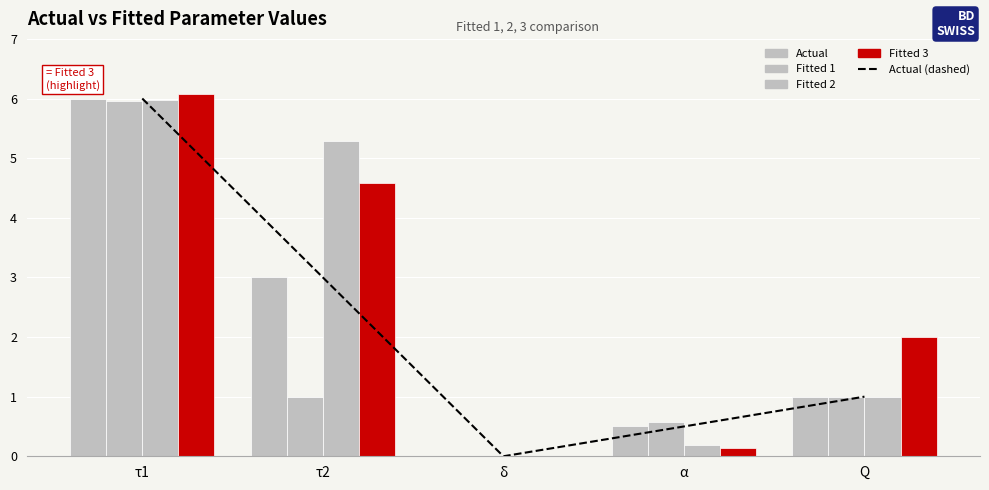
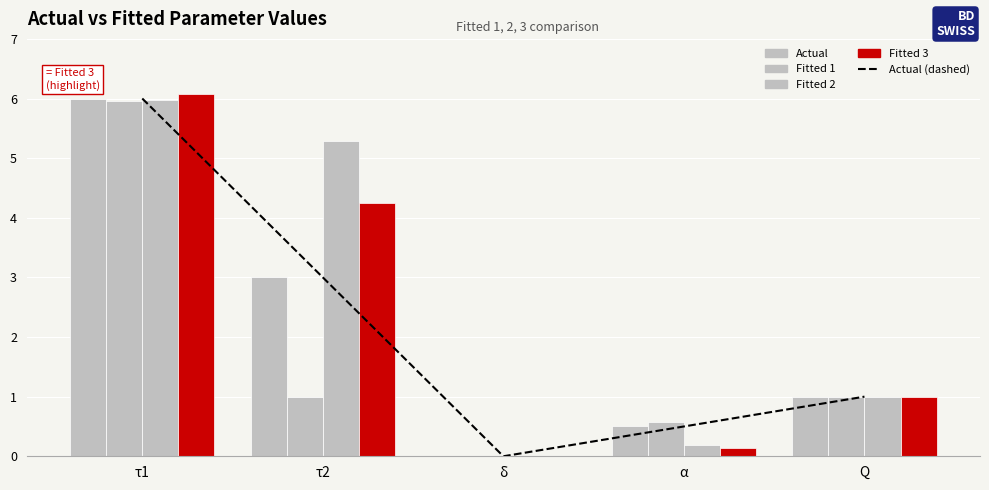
Fitted 3, τ2: 4.6 -> 4.2
Fitted 3, Q: 2 -> 1
